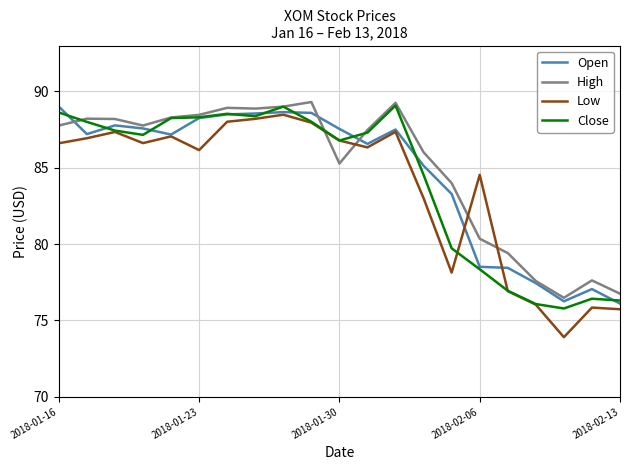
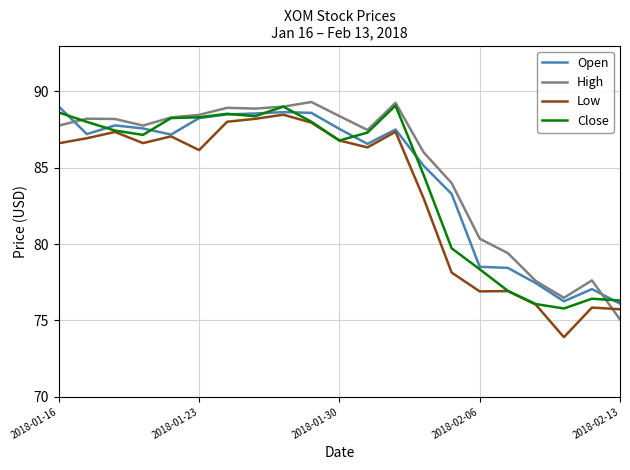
High, 2018-01-30: 85.3 -> 88.4
Low, 2018-02-06: 84.5 -> 76.9
High, 2018-02-13: 76.8 -> 75.1
